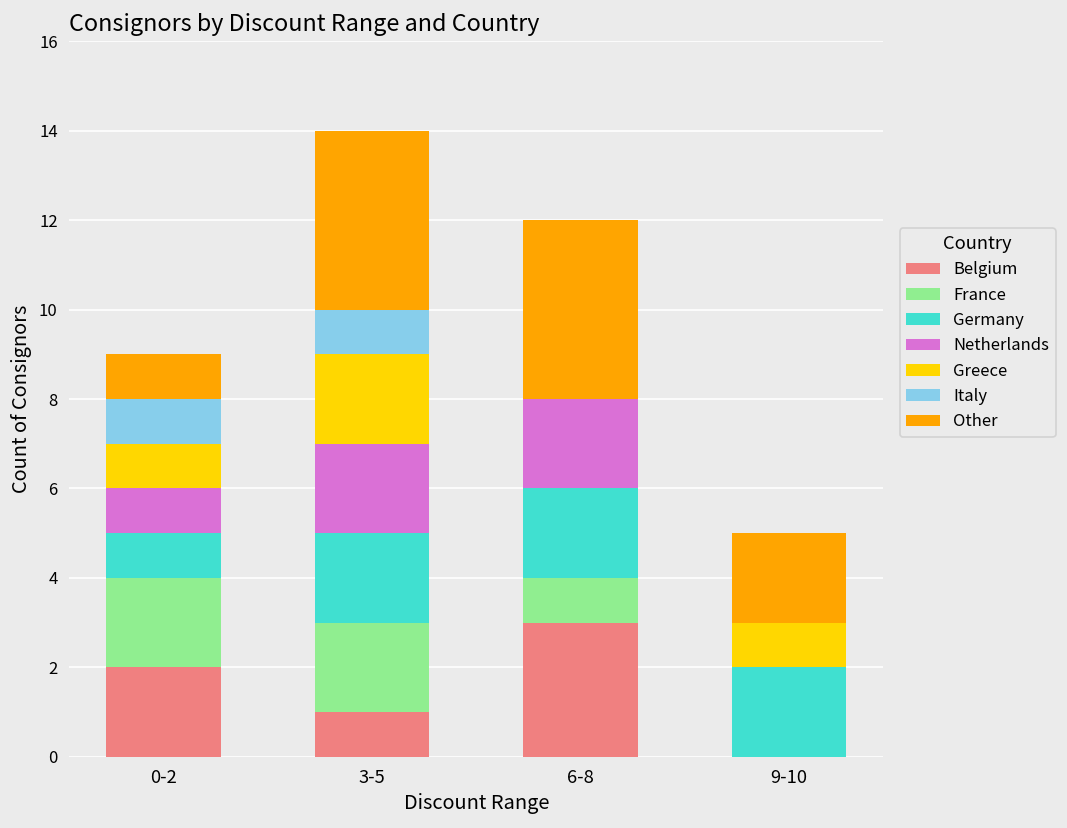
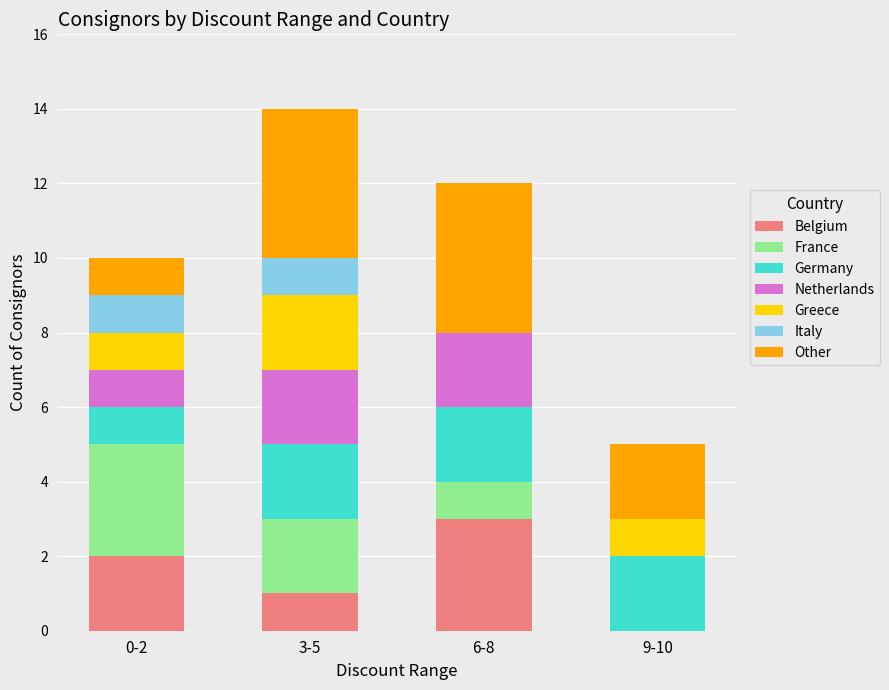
France, 0-2: 2 -> 3
